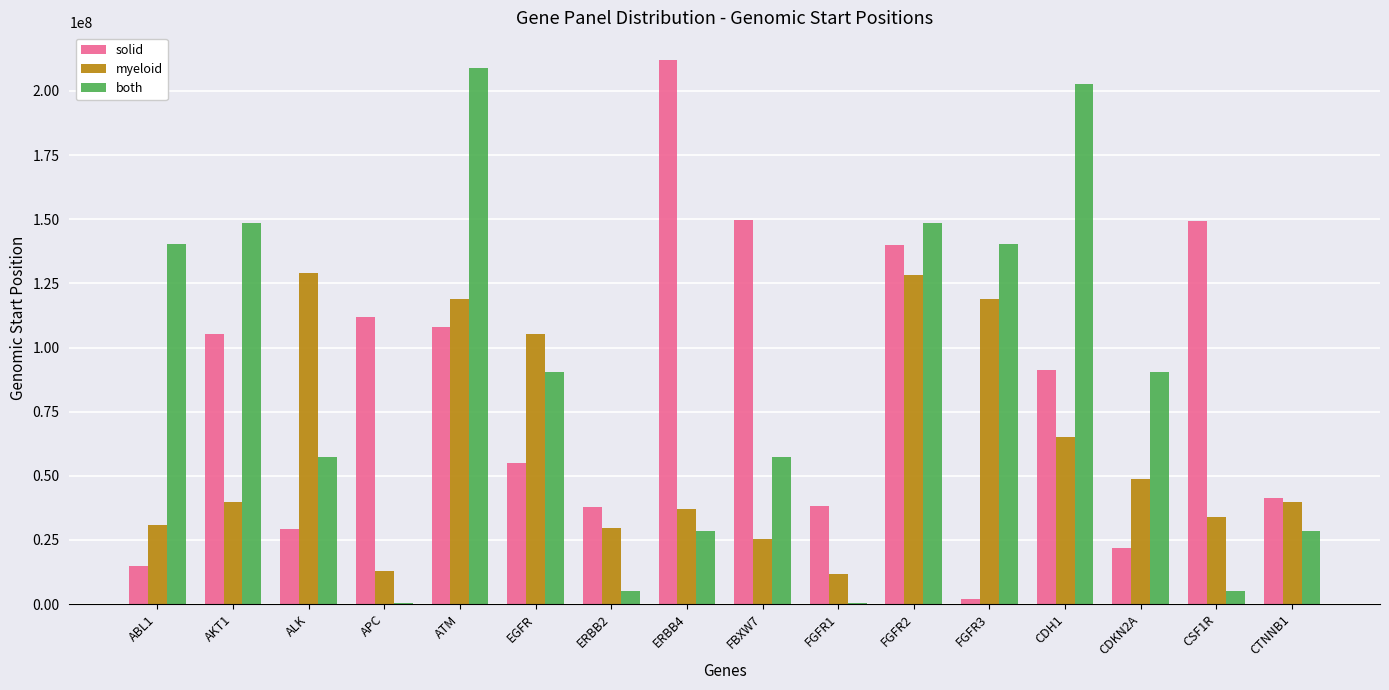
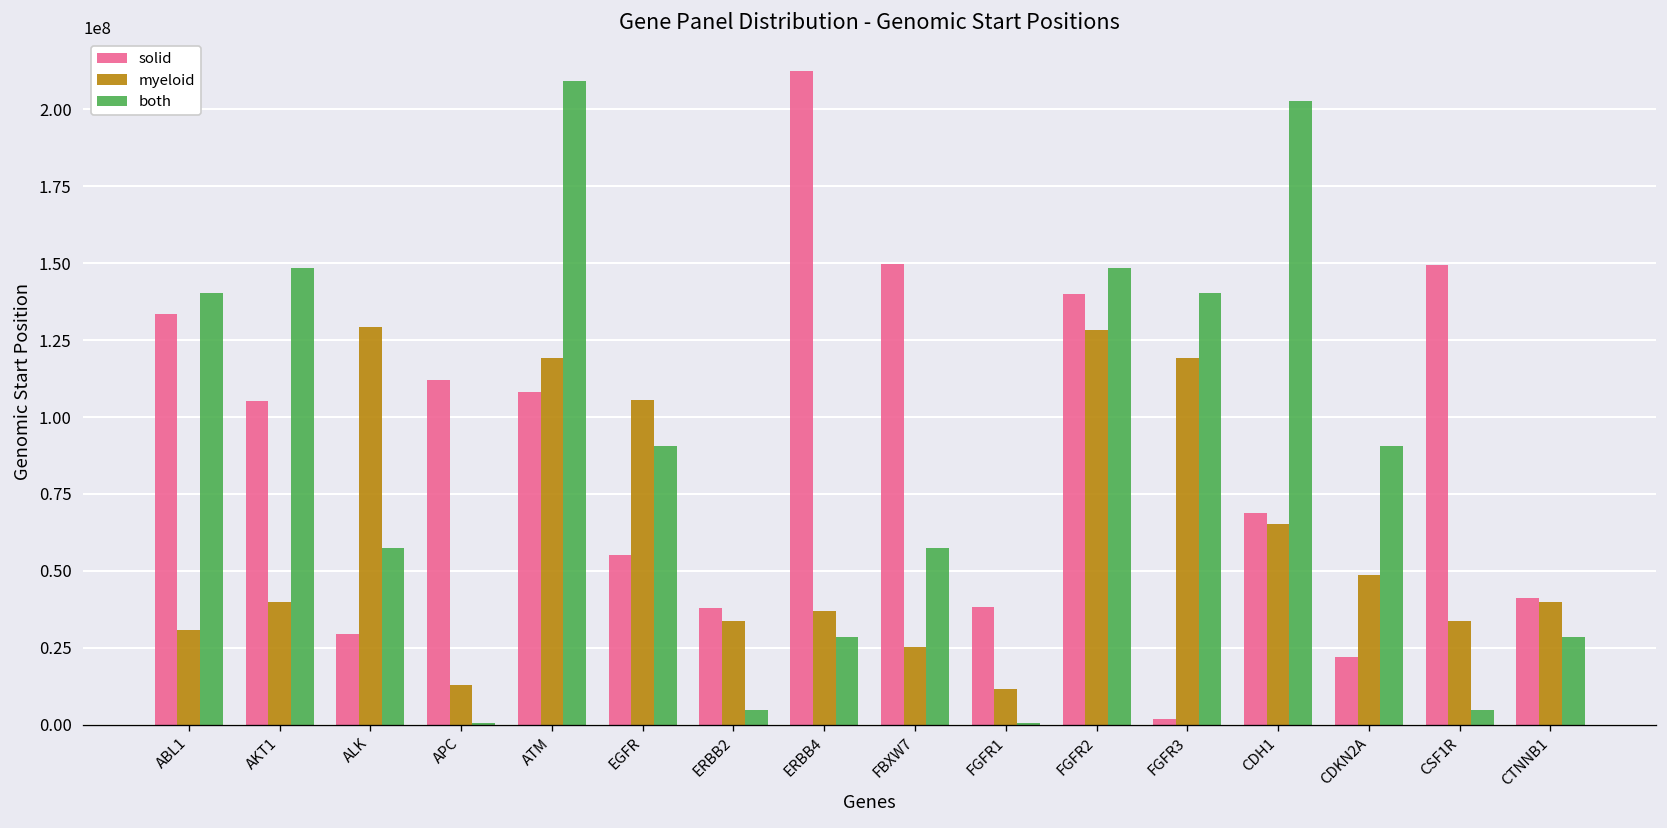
solid, ABL1: 15000000 -> 134000000
myeloid, ERBB2: 30000000 -> 34000000
solid, CDH1: 91000000 -> 69000000
